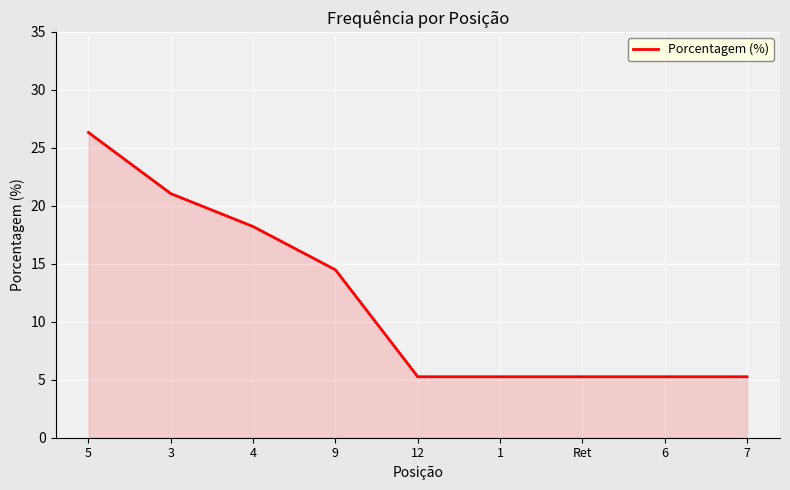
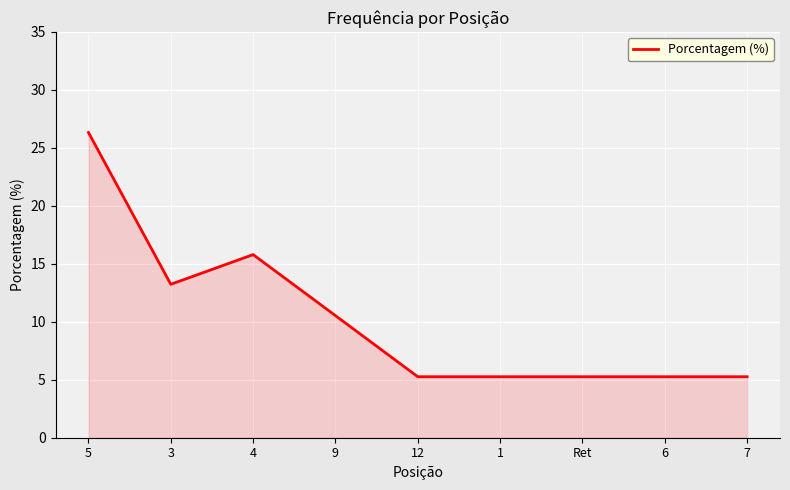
3: 21.1 -> 13.2
4: 18.2 -> 15.8
9: 14.5 -> 10.5
